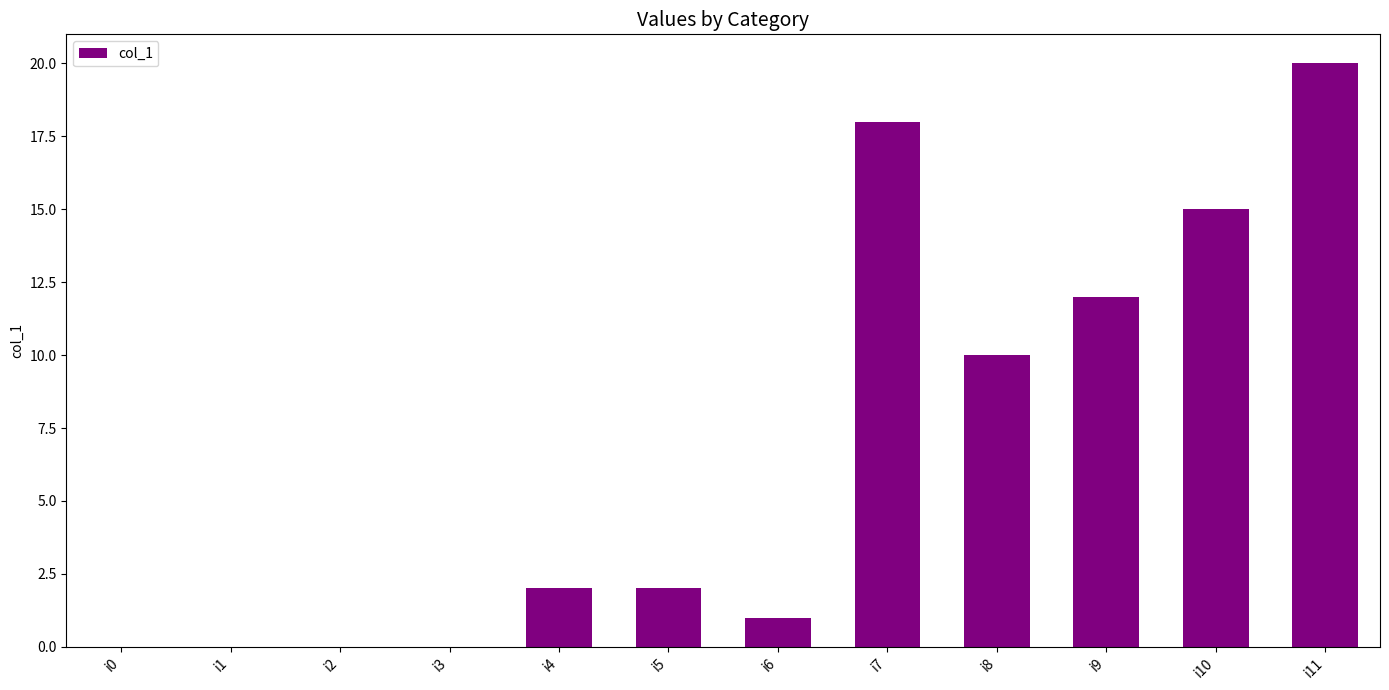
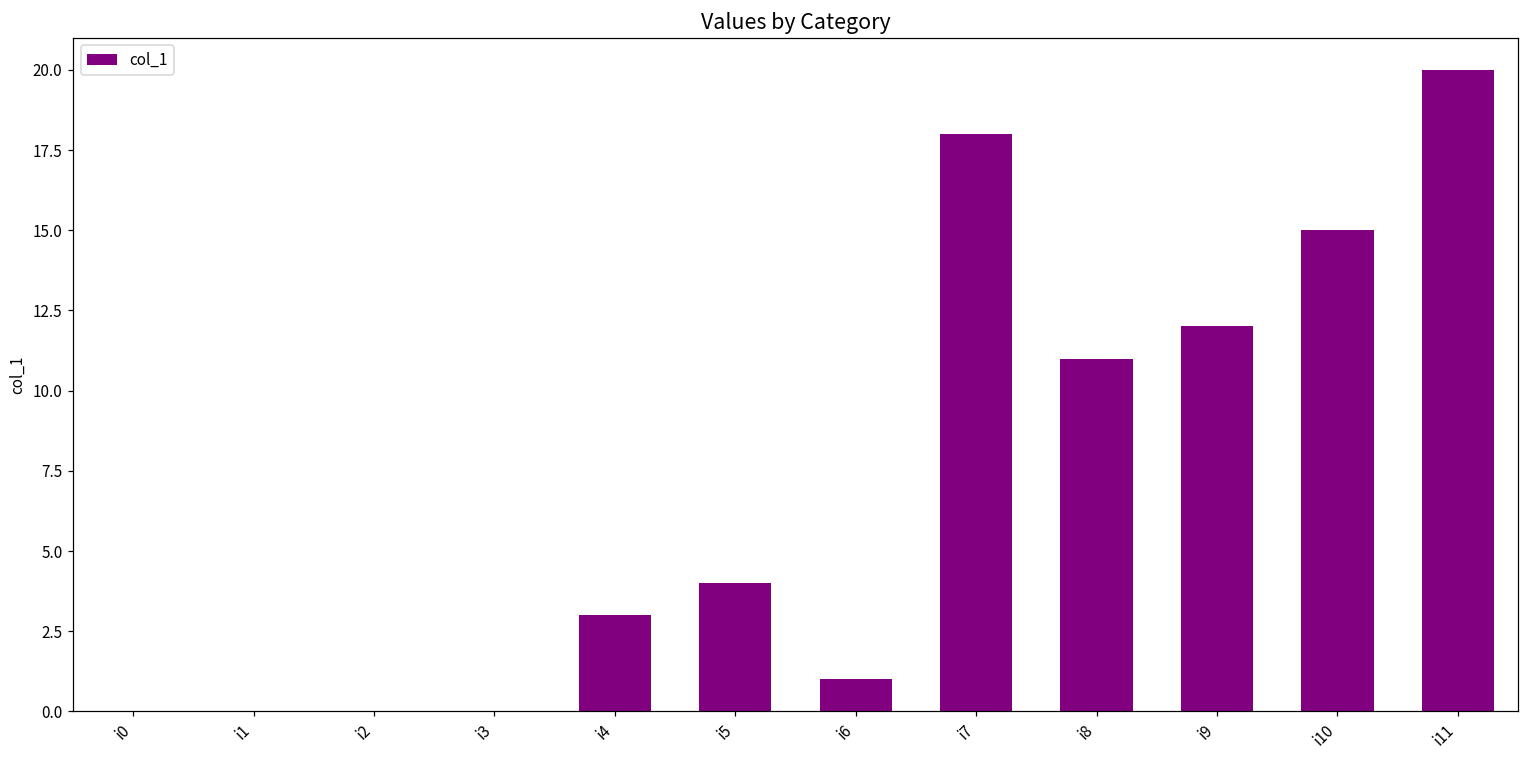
i4: 2 -> 3
i5: 2 -> 4
i8: 10 -> 11
